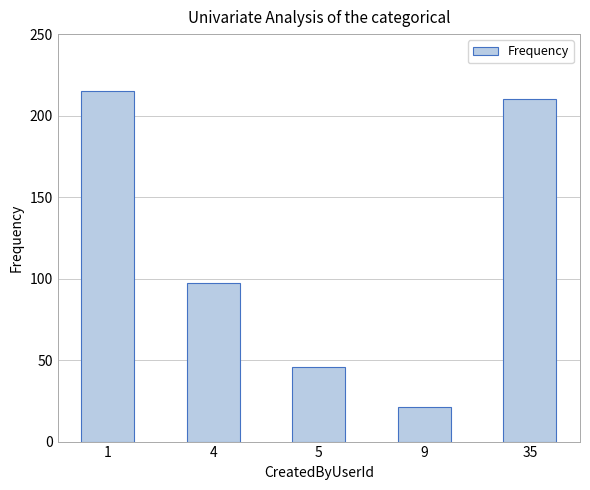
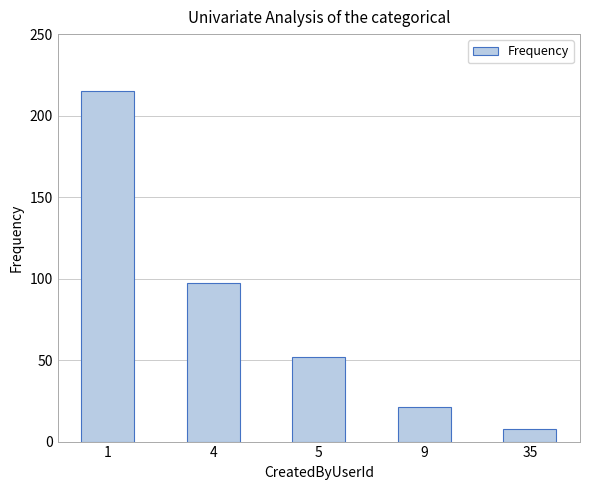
5: 46 -> 52
35: 210 -> 8
